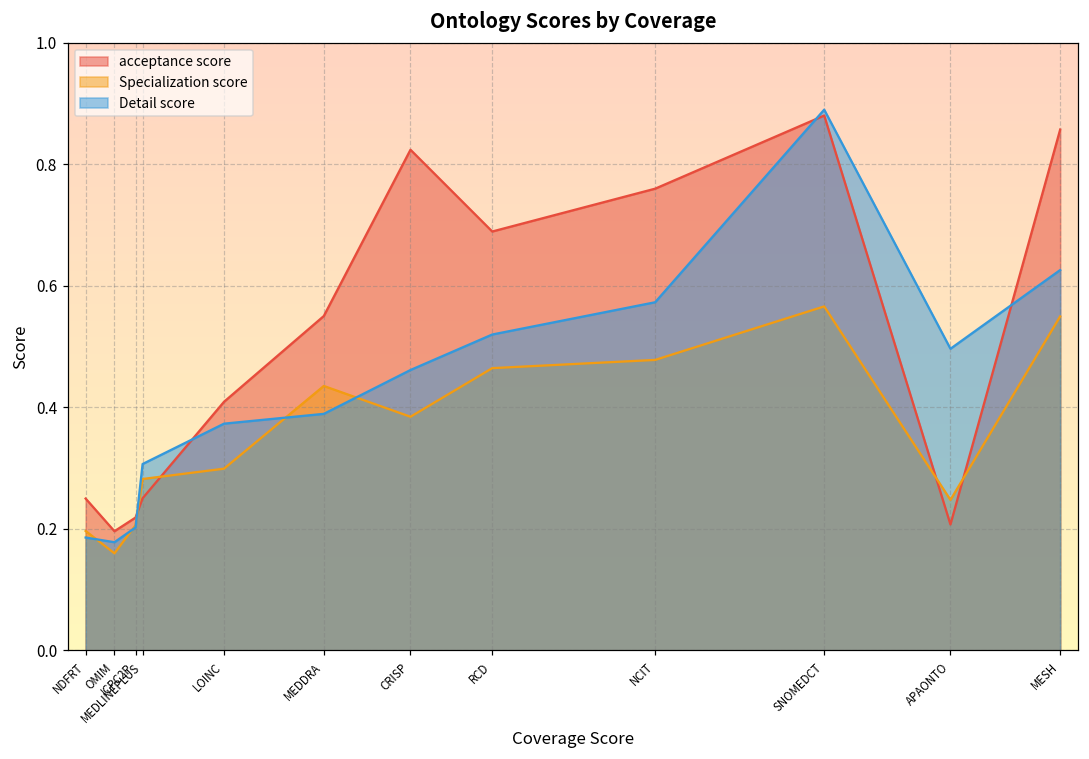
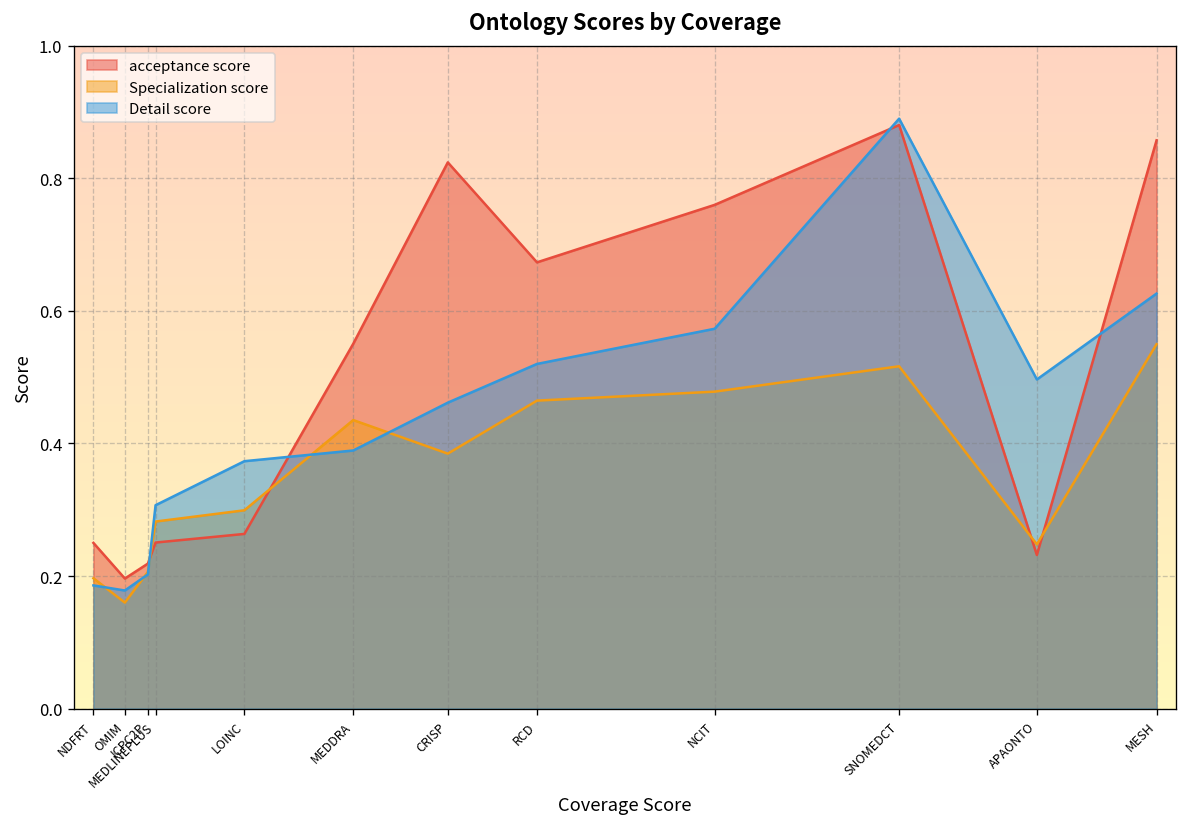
acceptance score, LOINC: 0.41 -> 0.26
acceptance score, RCD: 0.69 -> 0.67
Specialization score, SNOMEDCT: 0.57 -> 0.52
acceptance score, APAONTO: 0.21 -> 0.23
